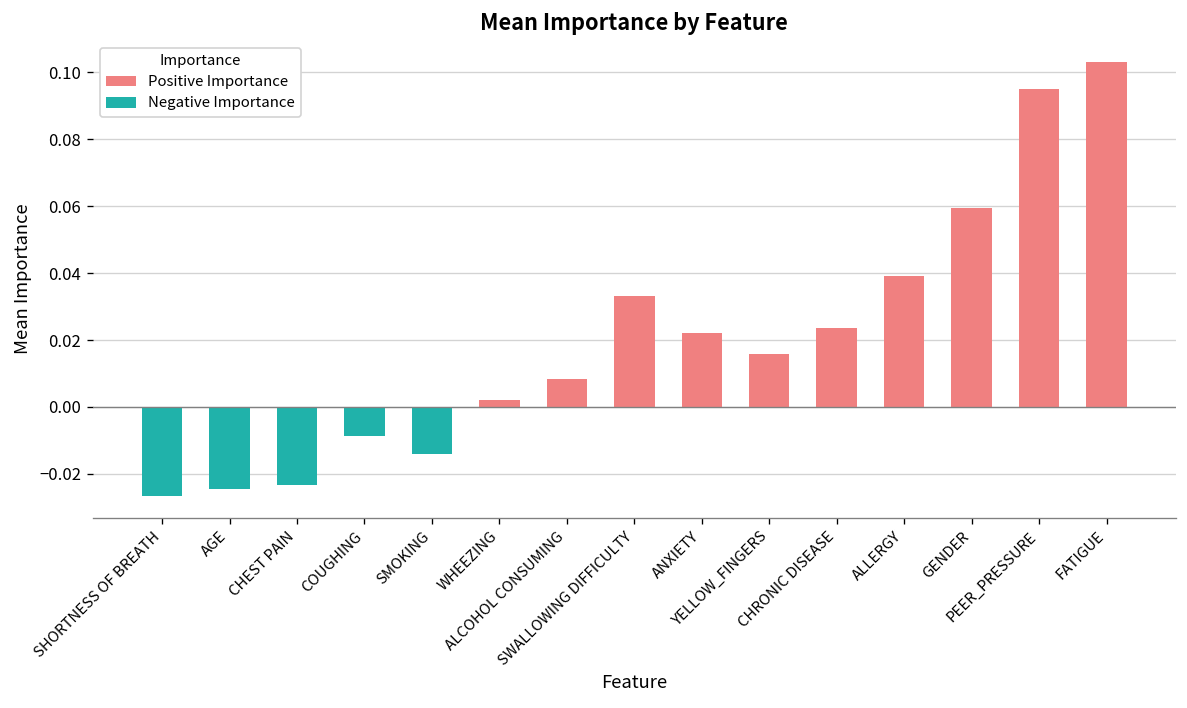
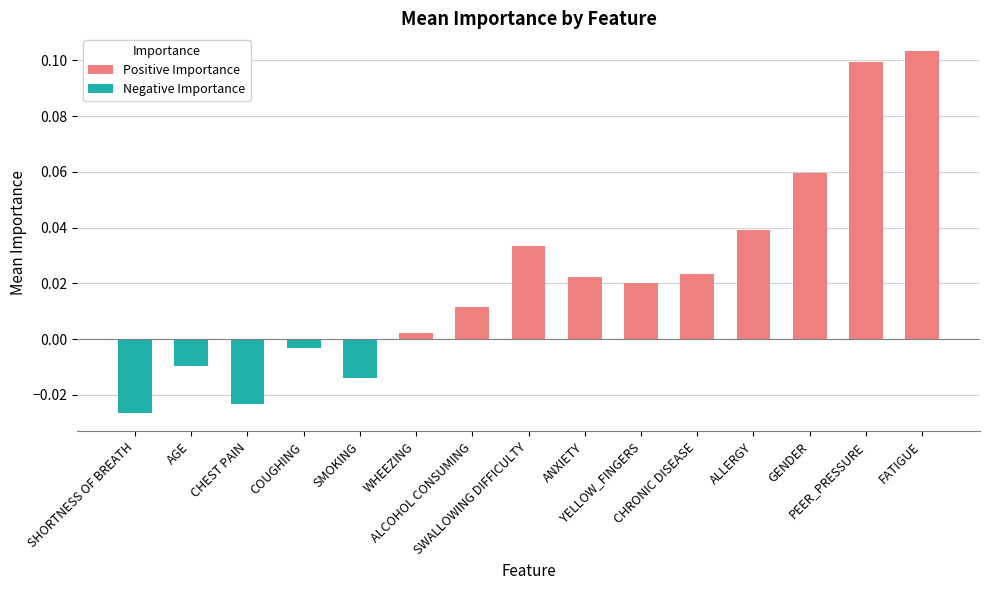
Negative Importance, AGE: -0.025 -> -0.010
Negative Importance, COUGHING: -0.009 -> -0.003
Positive Importance, ALCOHOL CONSUMING: 0.008 -> 0.012
Positive Importance, YELLOW_FINGERS: 0.016 -> 0.020
Positive Importance, PEER_PRESSURE: 0.095 -> 0.099
